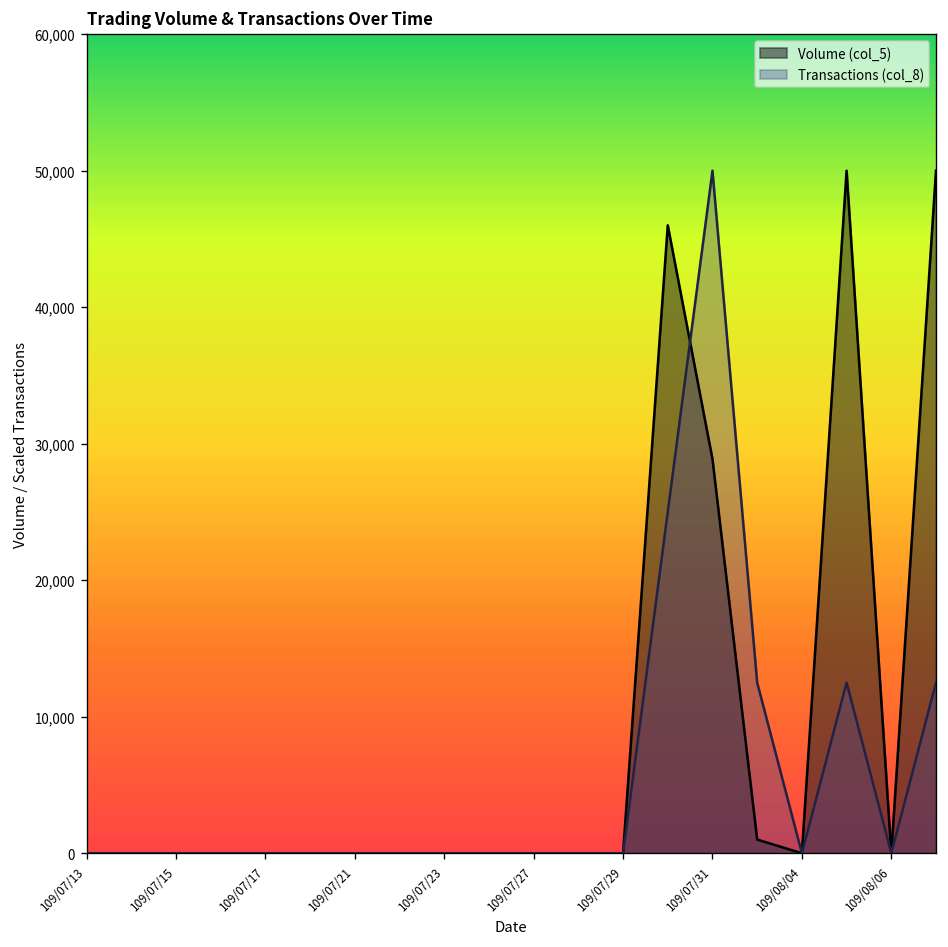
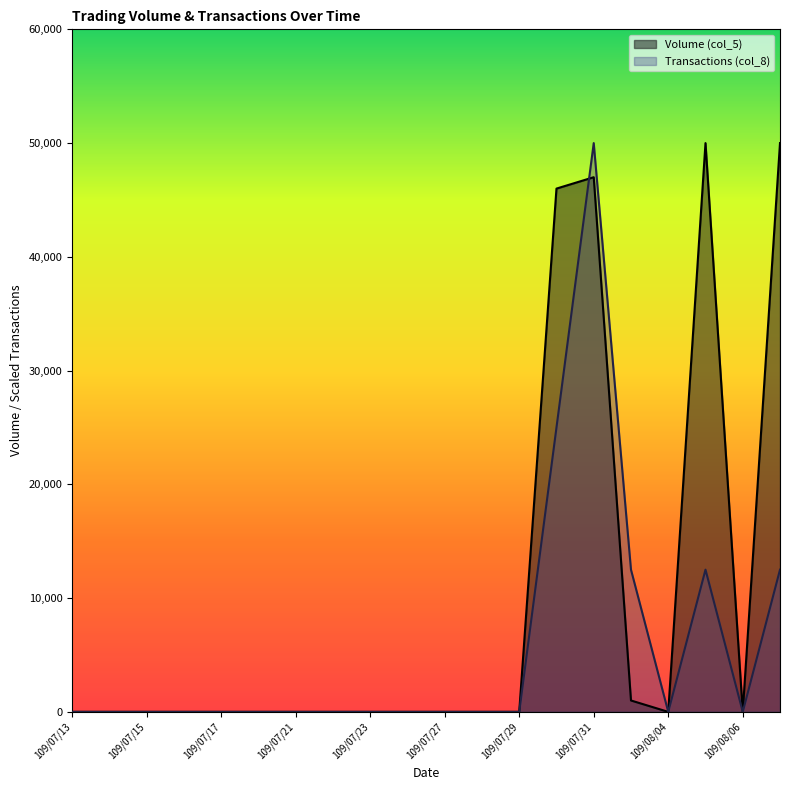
Volume (col_5), 109/07/31: 28,900 -> 47,000
